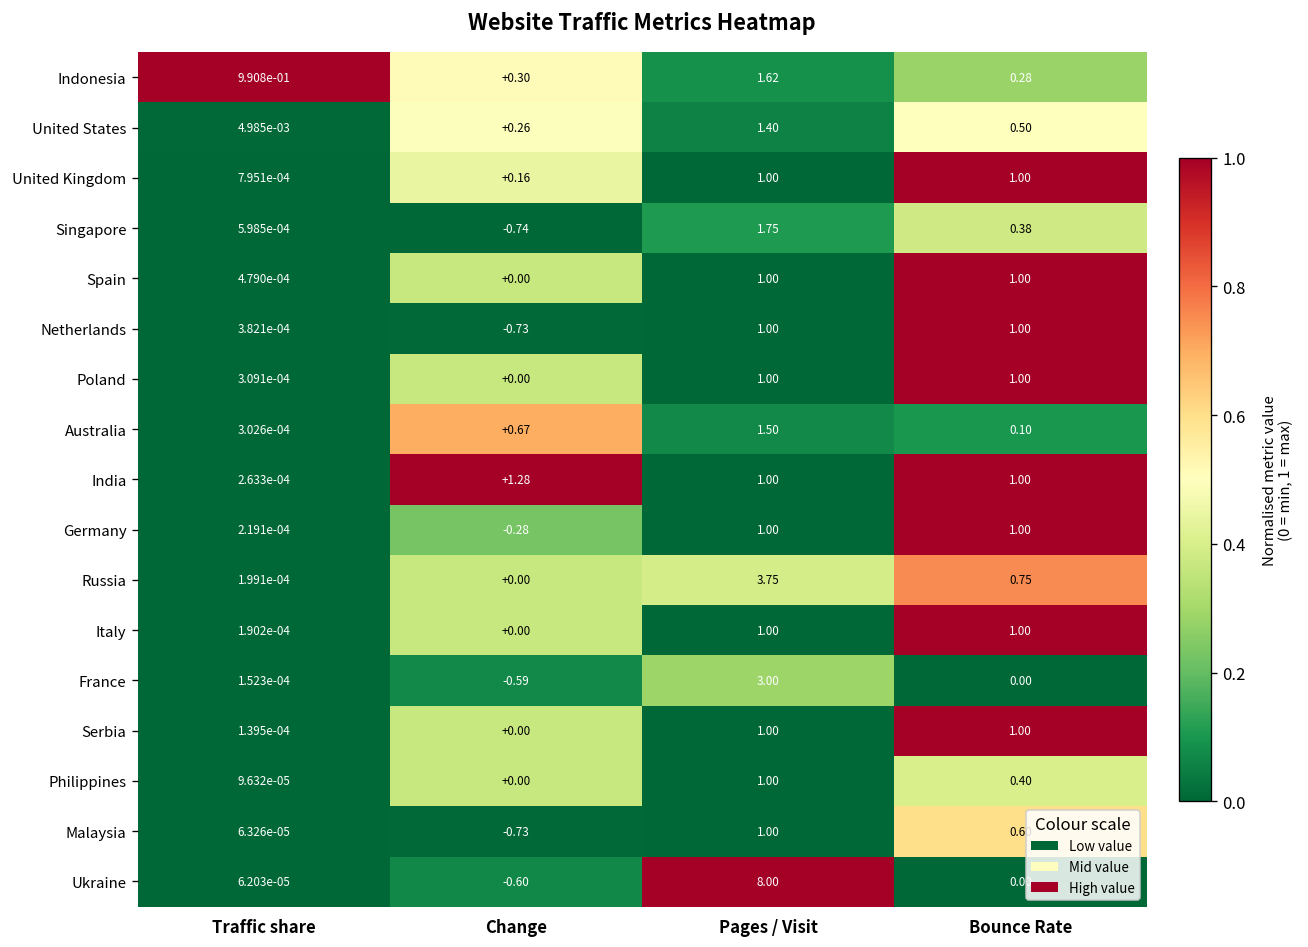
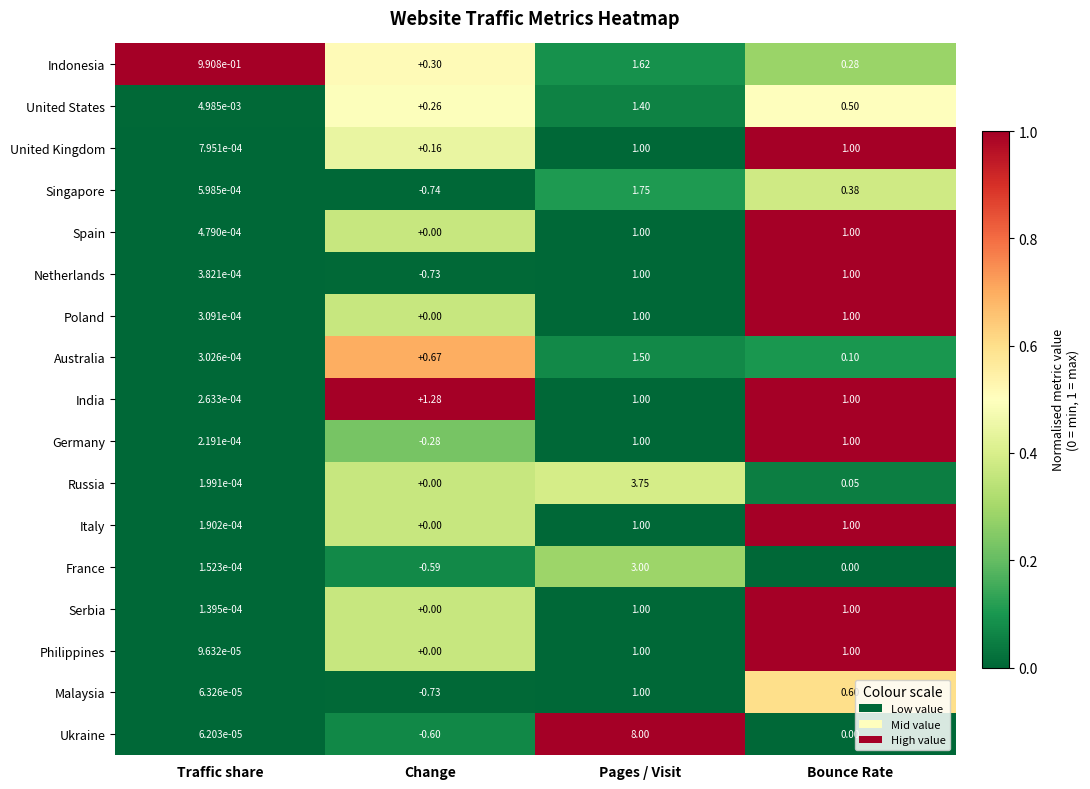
Russia, Bounce Rate: 0.75 -> 0.05
Philippines, Bounce Rate: 0.40 -> 1.00
